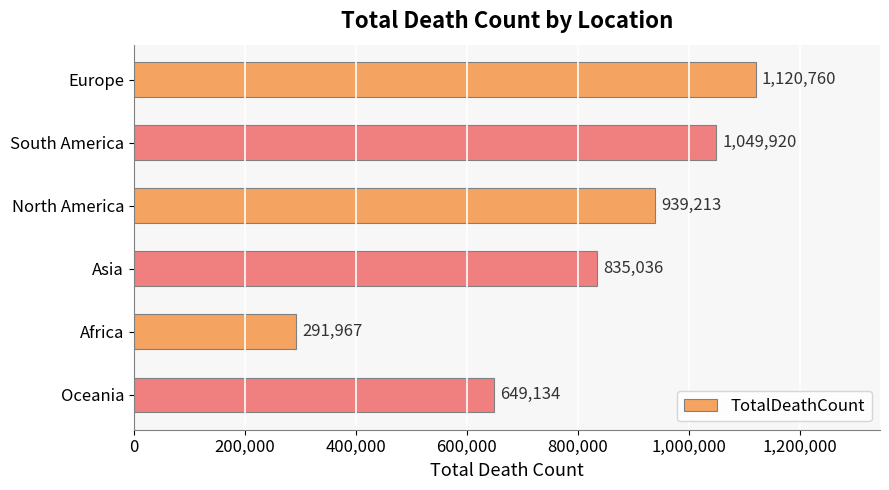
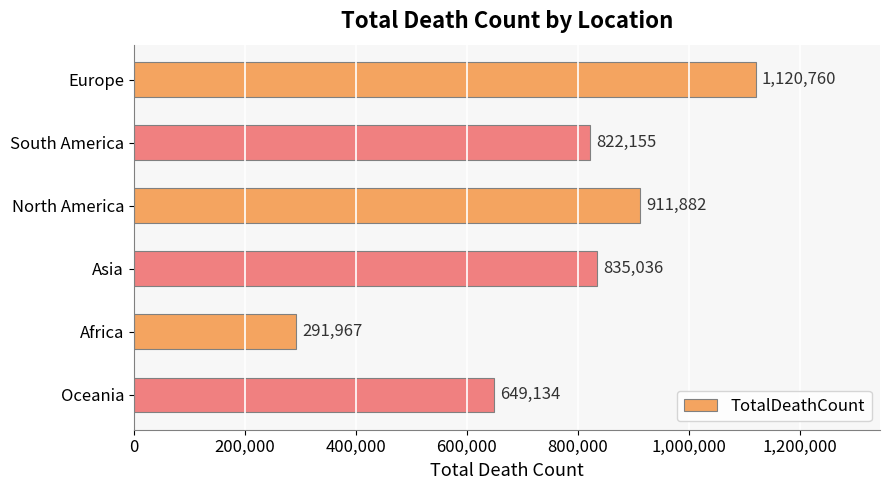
South America: 1,049,920 -> 822,155
North America: 939,213 -> 911,882
